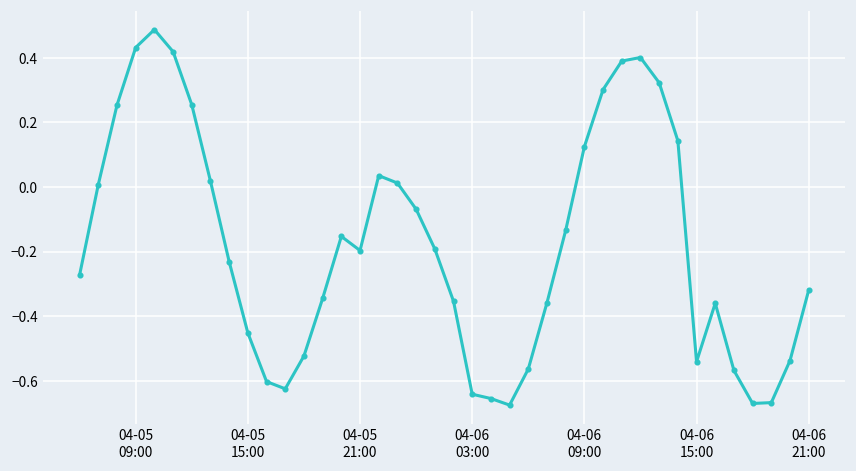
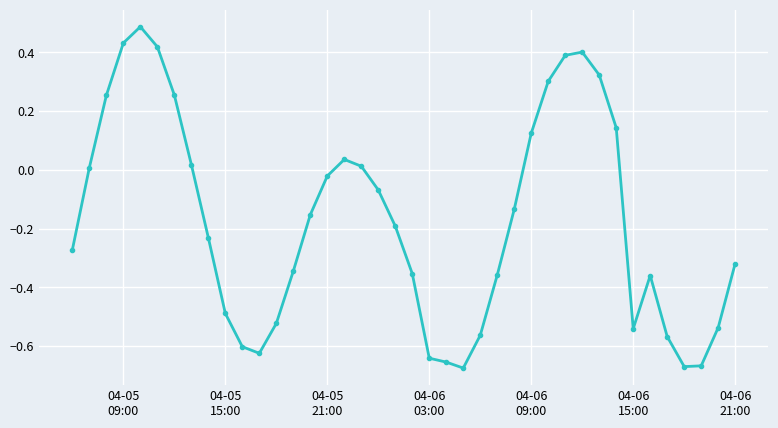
04-05 15:00: -0.45 -> -0.49
04-05 21:00: -0.20 -> -0.02
